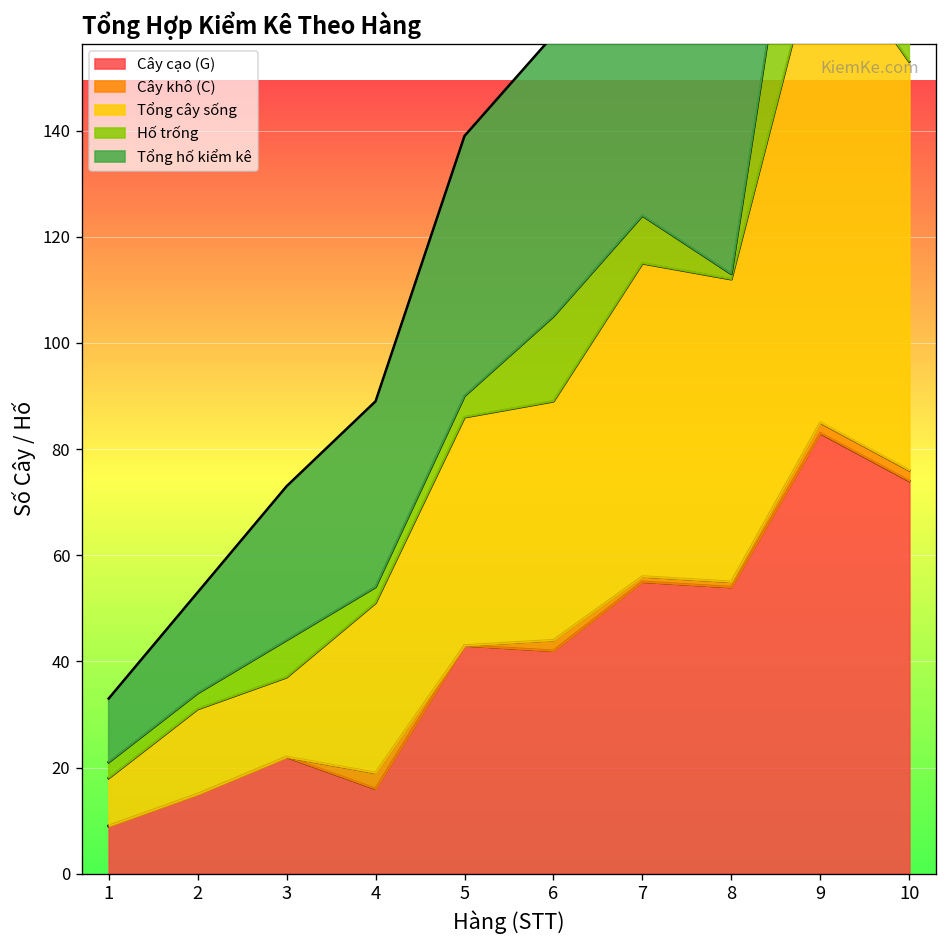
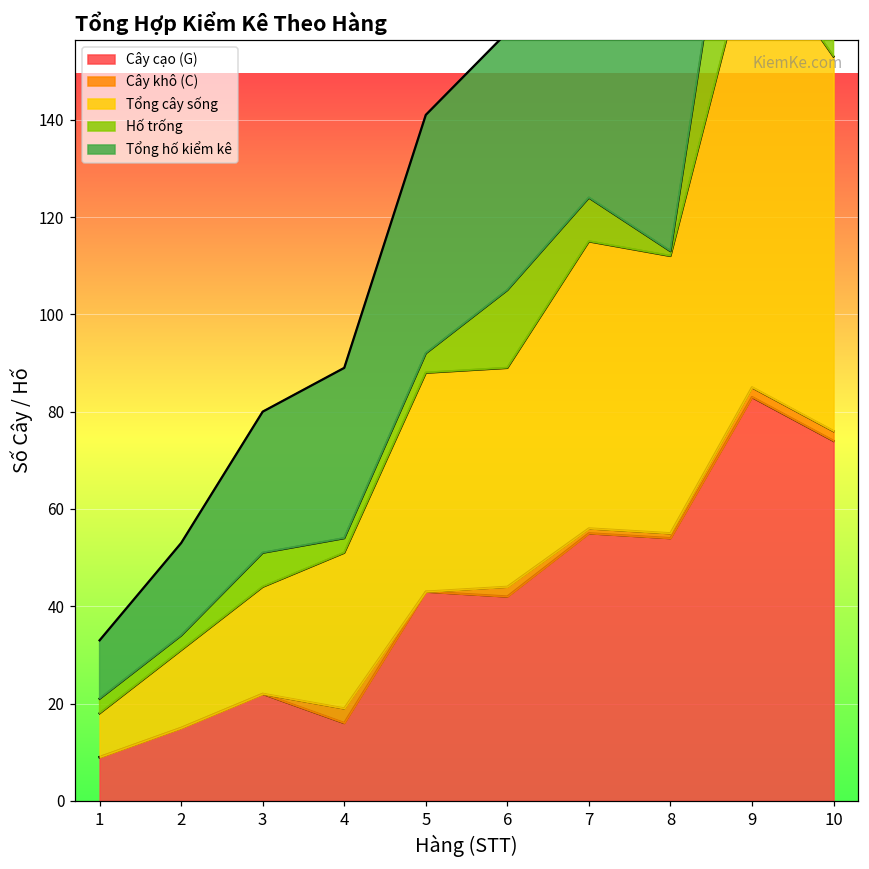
Tổng cây sống, 3: 15 -> 22
Tổng cây sống, 5: 43 -> 45
